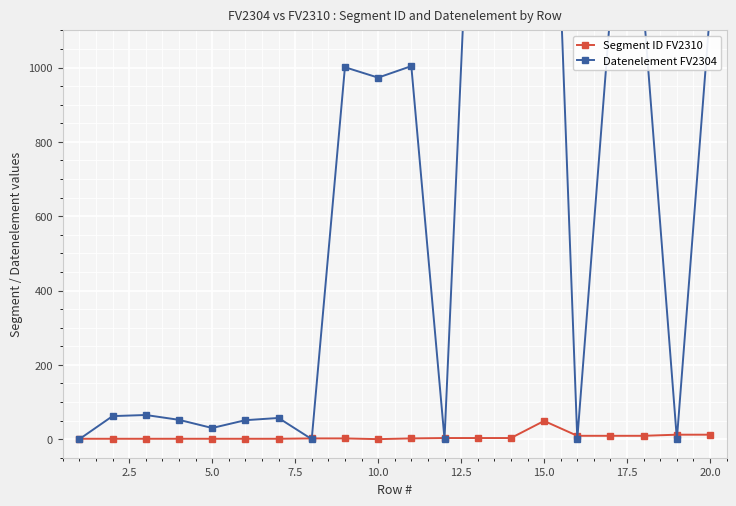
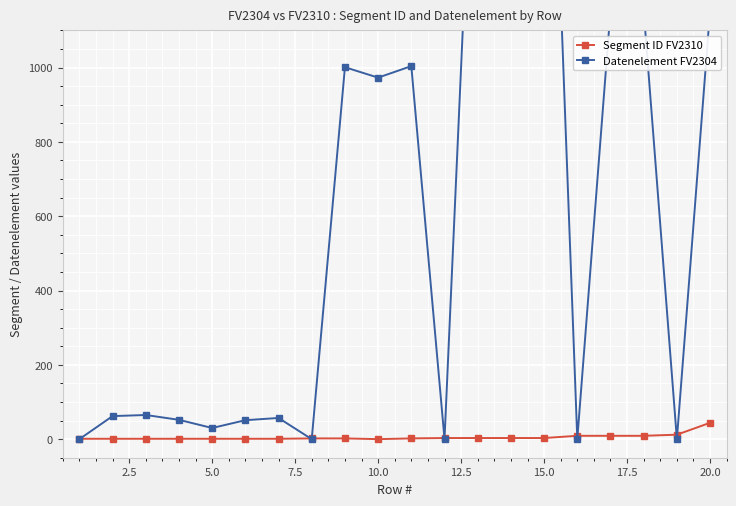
Segment ID FV2310, 15.0: 50 -> 0
Segment ID FV2310, 20.0: 10 -> 40
